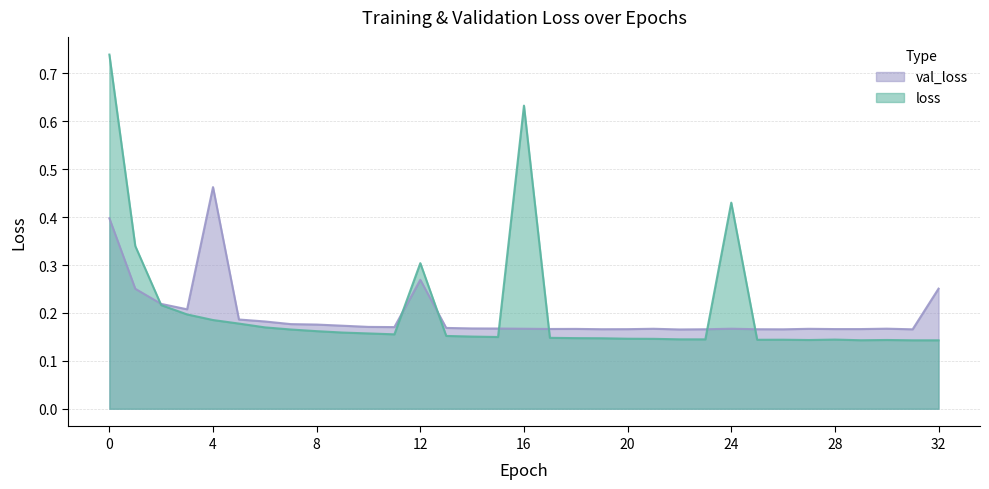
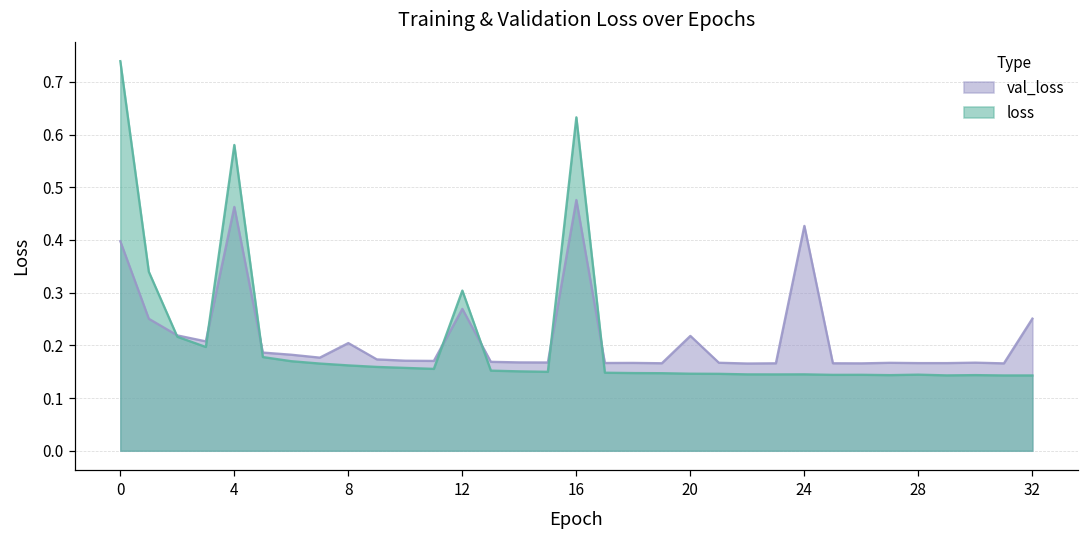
loss, 4: 0.19 -> 0.58
val_loss, 8: 0.18 -> 0.20
val_loss, 16: 0.17 -> 0.48
val_loss, 20: 0.17 -> 0.22
val_loss, 24: 0.17 -> 0.43
loss, 24: 0.43 -> 0.15
